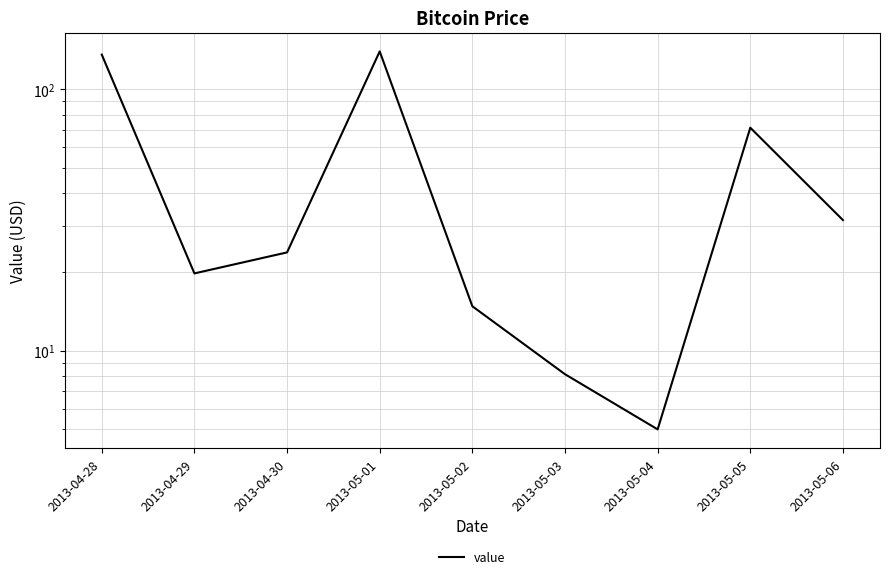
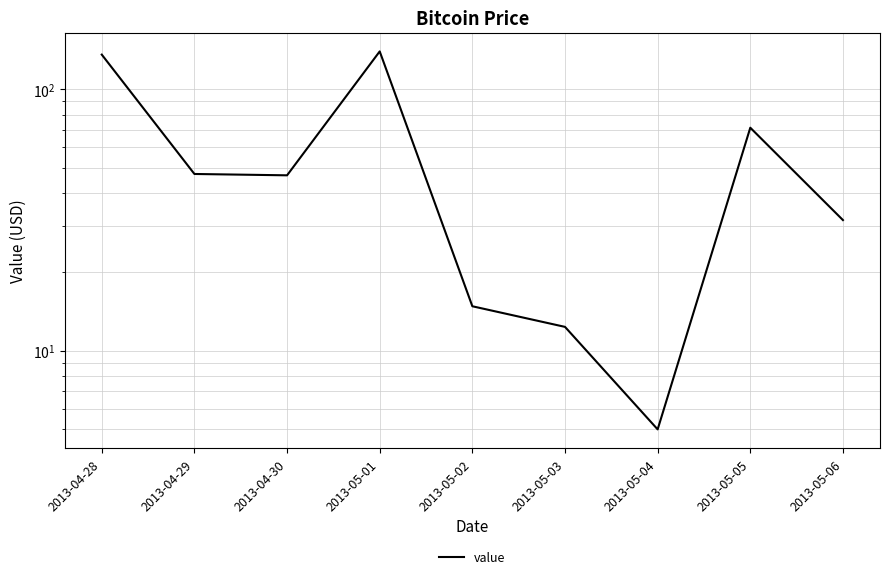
2013-04-29: 20 -> 47
2013-04-30: 24 -> 47
2013-05-03: 8.1 -> 12
